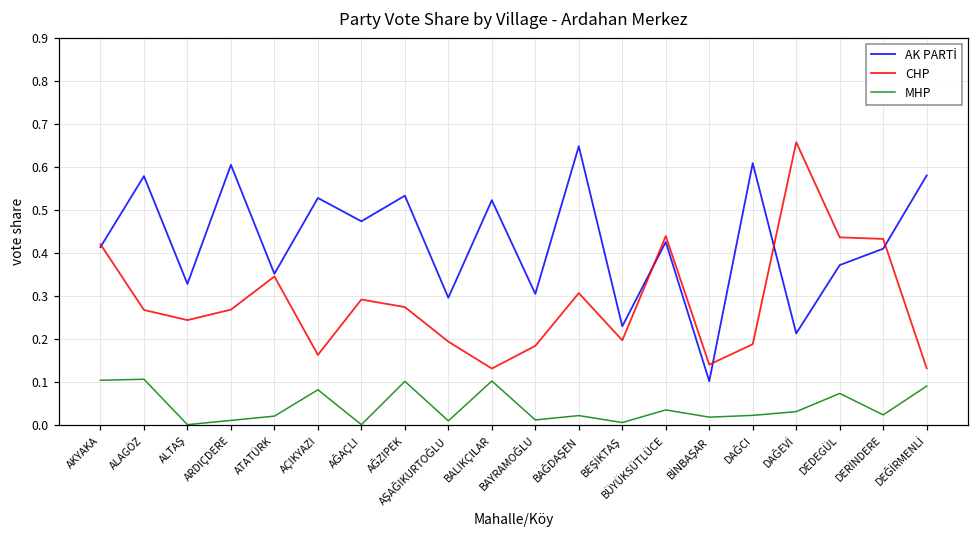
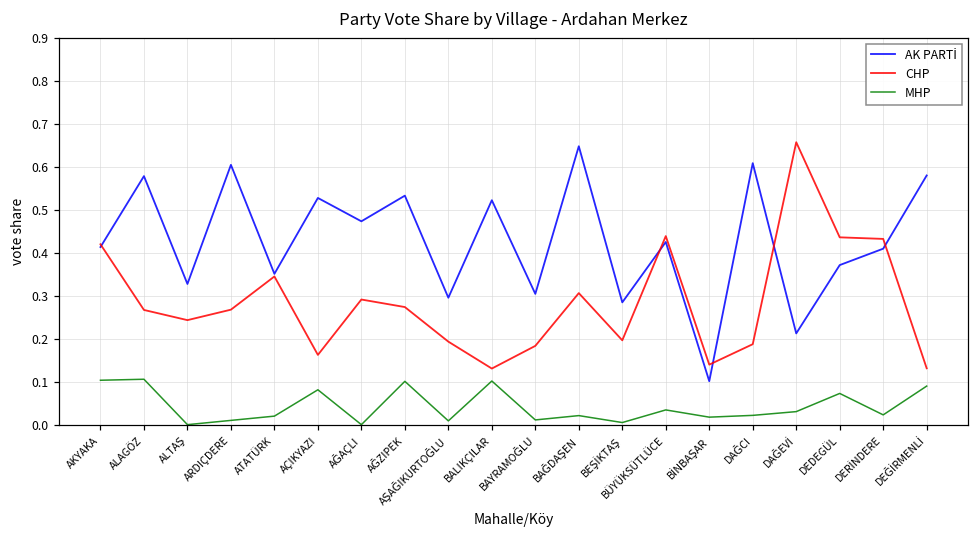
AK PARTİ, BEŞİKTAŞ: 0.23 -> 0.28
